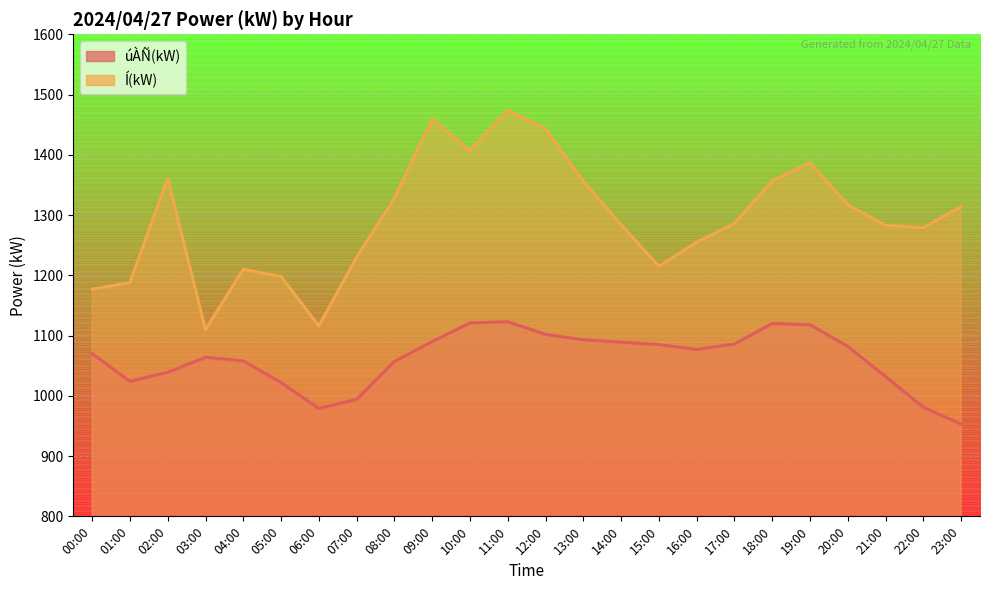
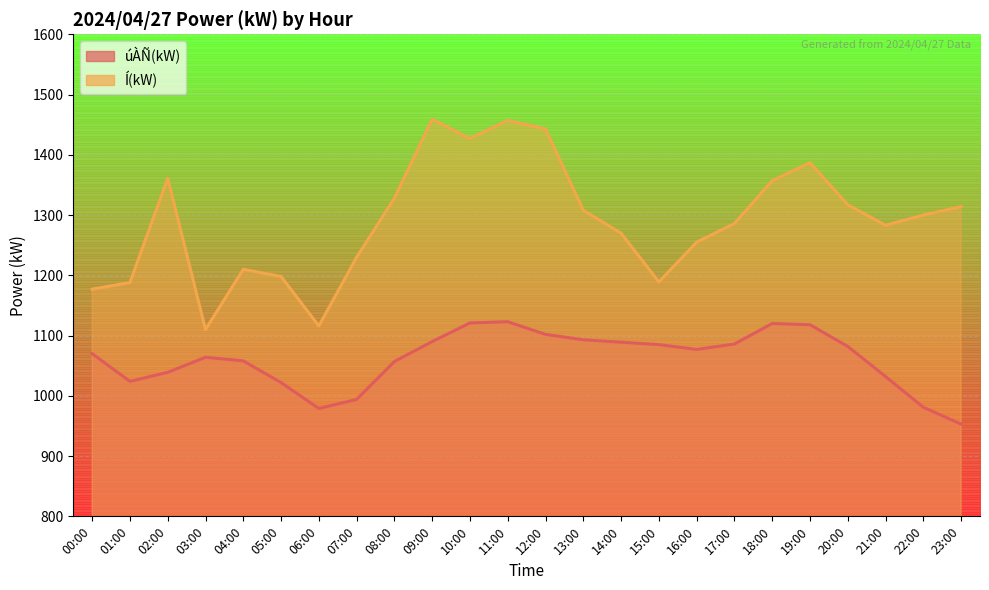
Í(kW), 10:00: 1410 -> 1430
Í(kW), 11:00: 1470 -> 1460
Í(kW), 13:00: 1360 -> 1310
Í(kW), 14:00: 1280 -> 1270
Í(kW), 15:00: 1220 -> 1190
Í(kW), 22:00: 1280 -> 1300
